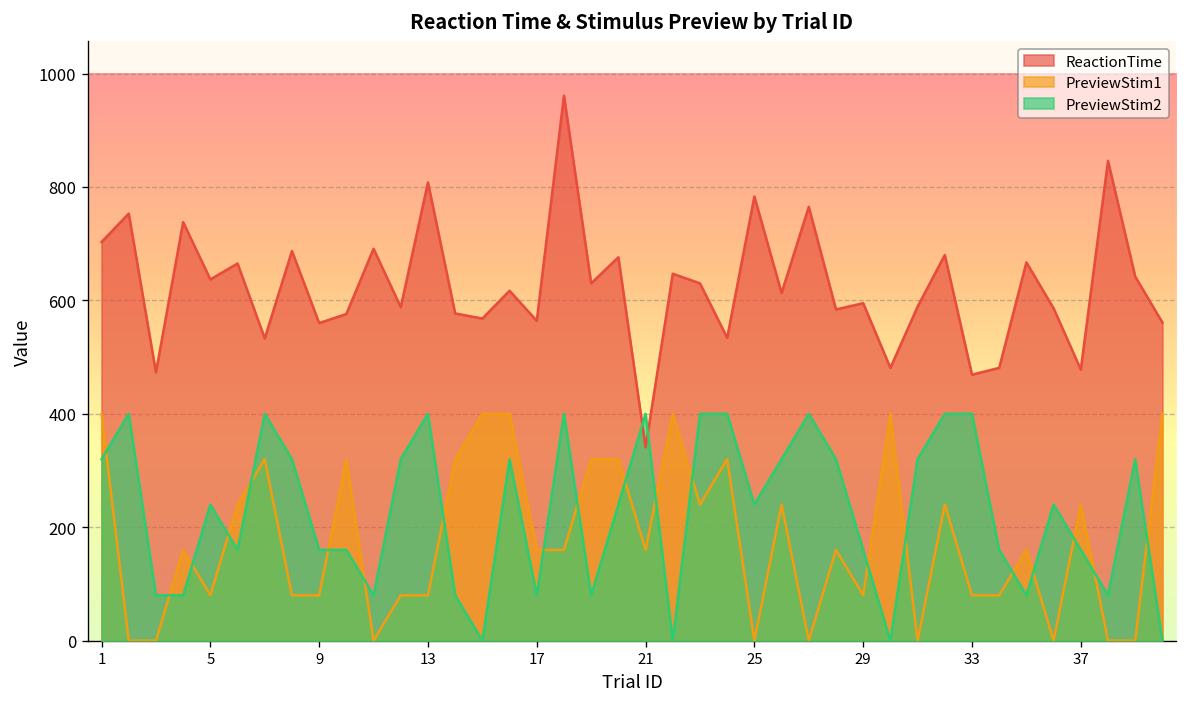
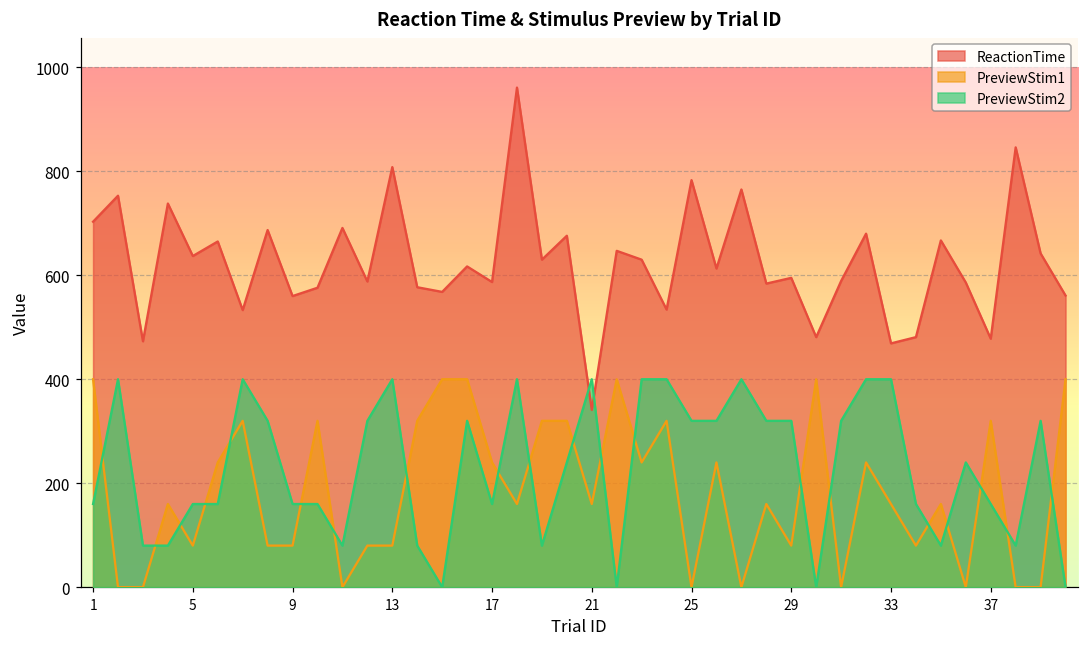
PreviewStim2, 1: 320 -> 160
PreviewStim2, 5: 240 -> 160
ReactionTime, 17: 560 -> 590
PreviewStim1, 17: 160 -> 240
PreviewStim2, 17: 80 -> 160
PreviewStim2, 25: 240 -> 320
PreviewStim2, 29: 160 -> 320
PreviewStim1, 33: 80 -> 160
PreviewStim1, 37: 240 -> 320
